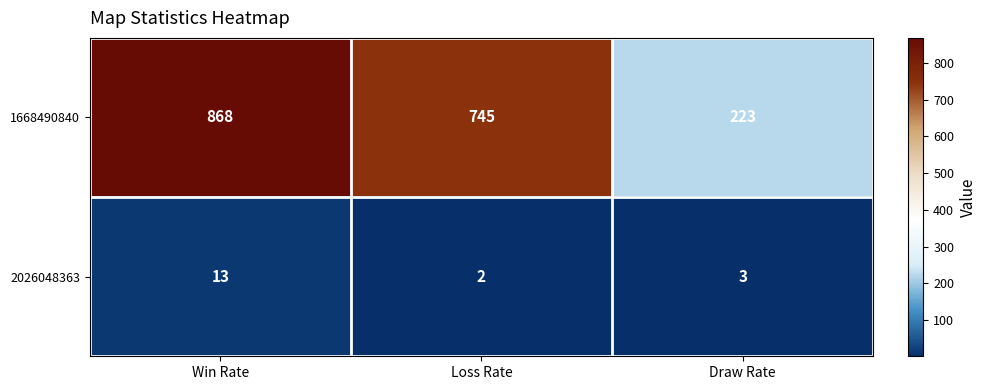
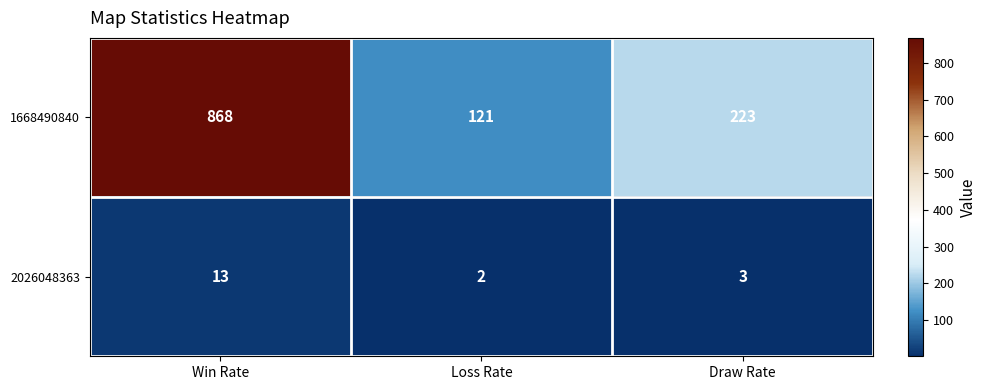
1668490840, Loss Rate: 745 -> 121
